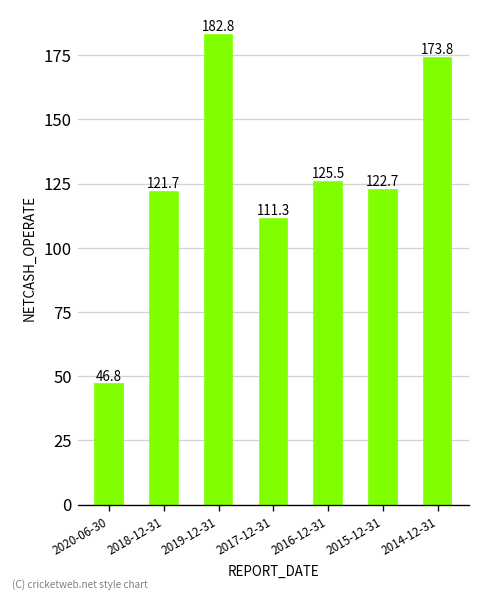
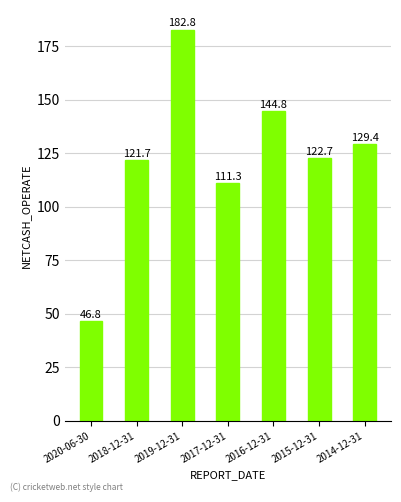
2016-12-31: 125.5 -> 144.8
2014-12-31: 173.8 -> 129.4
